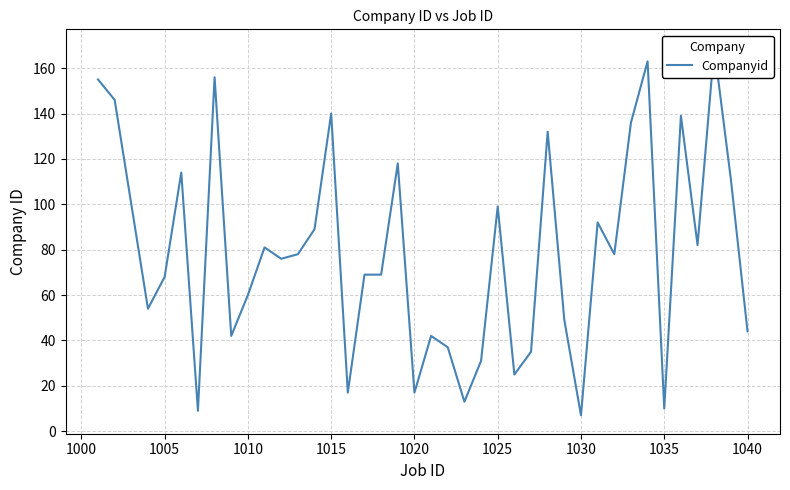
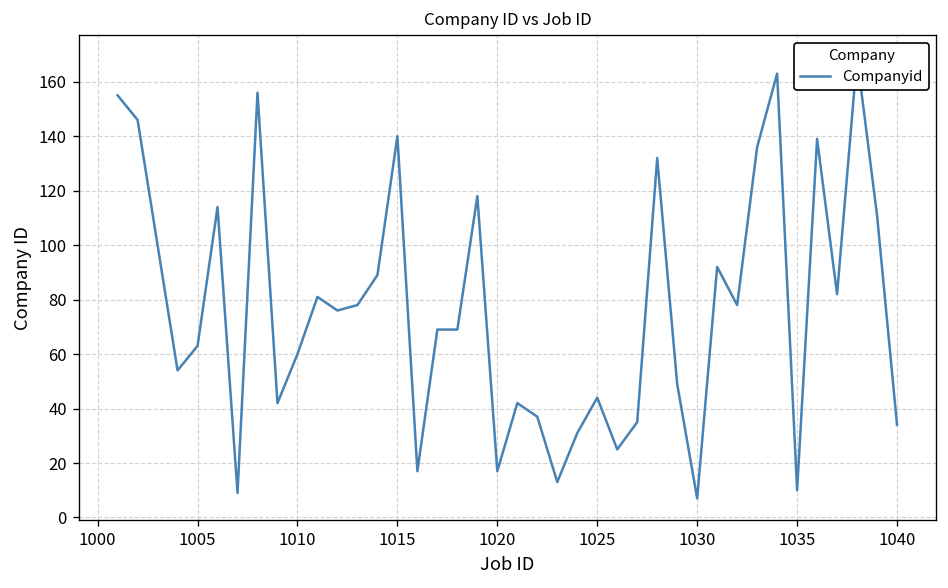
1005: 68 -> 63
1025: 99 -> 44
1040: 44 -> 34
